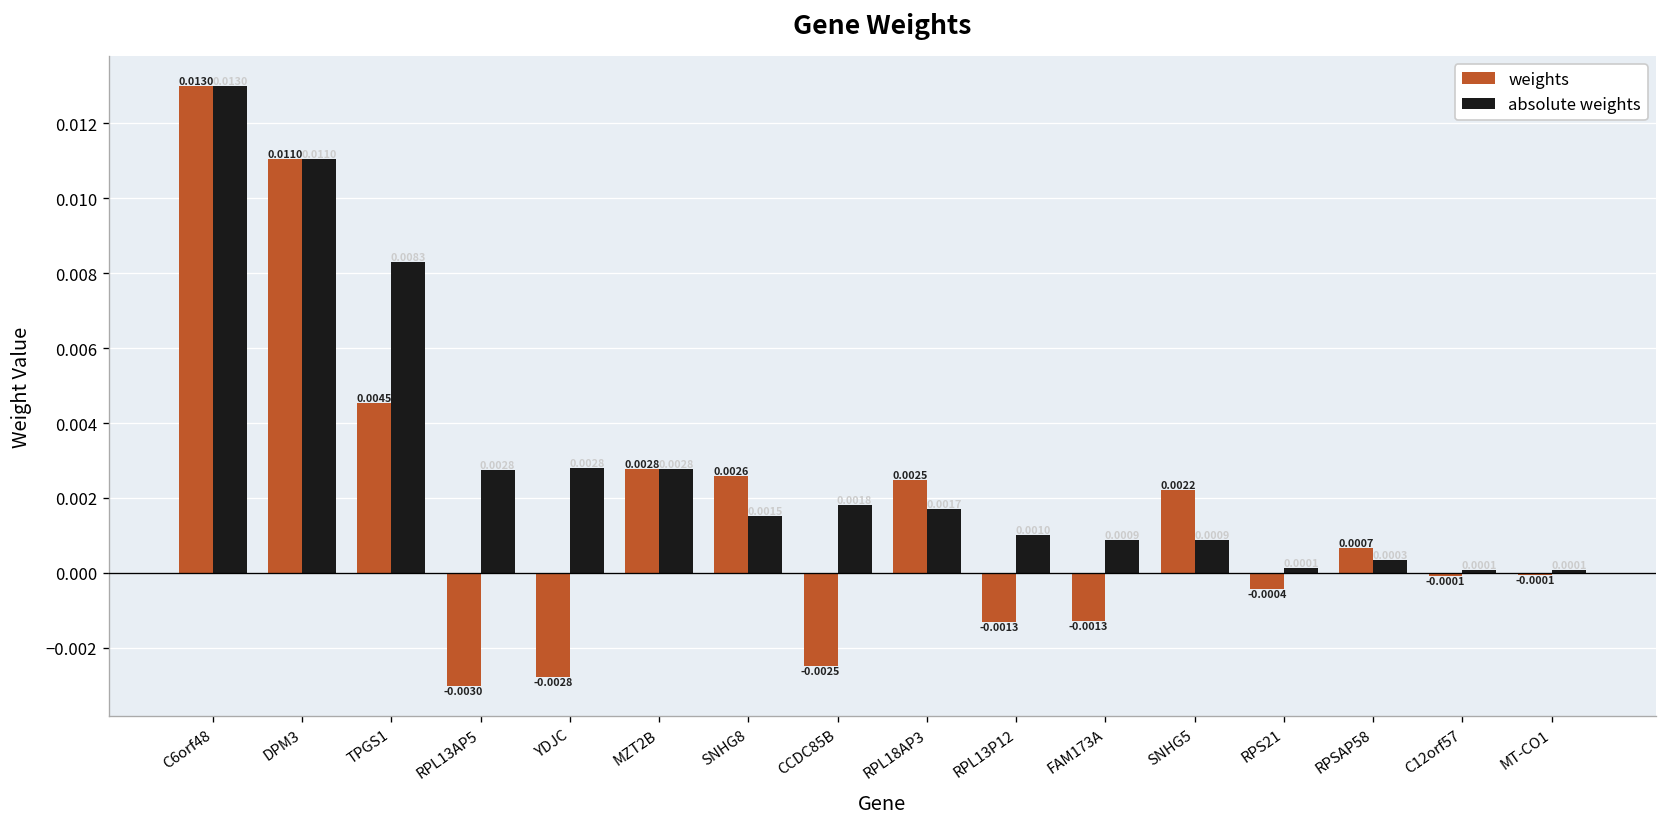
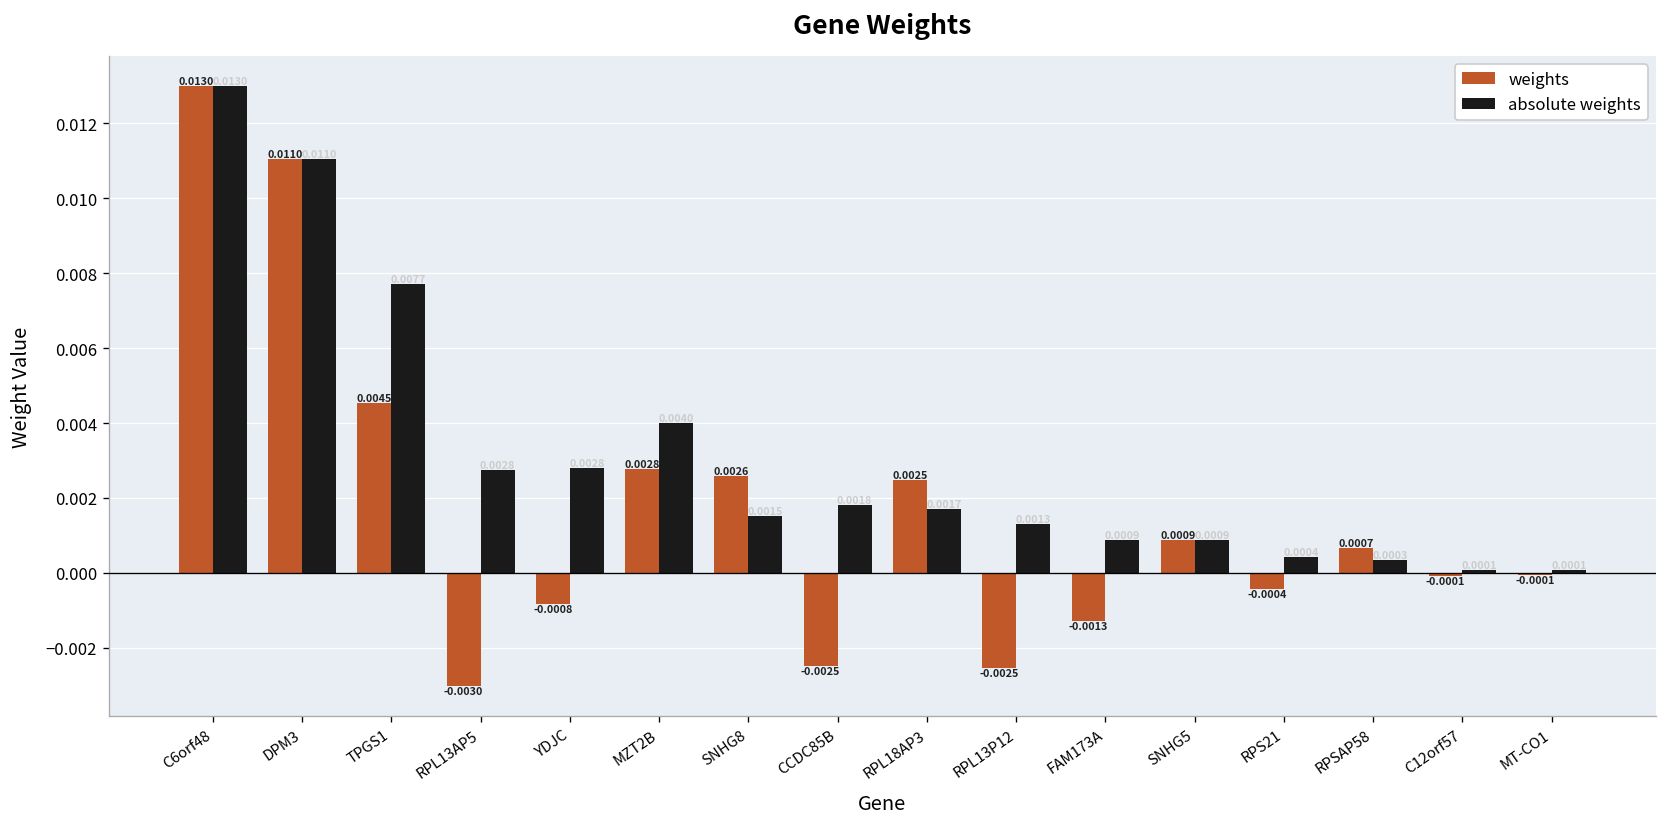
absolute weights, TPGS1: 0.0083 -> 0.0077
weights, YDJC: -0.0028 -> -0.0008
absolute weights, MZT2B: 0.0028 -> 0.0040
weights, RPL13P12: -0.0013 -> -0.0025
absolute weights, RPL13P12: 0.0010 -> 0.0013
weights, SNHG5: 0.0022 -> 0.0009
absolute weights, RPS21: 0.0001 -> 0.0004
